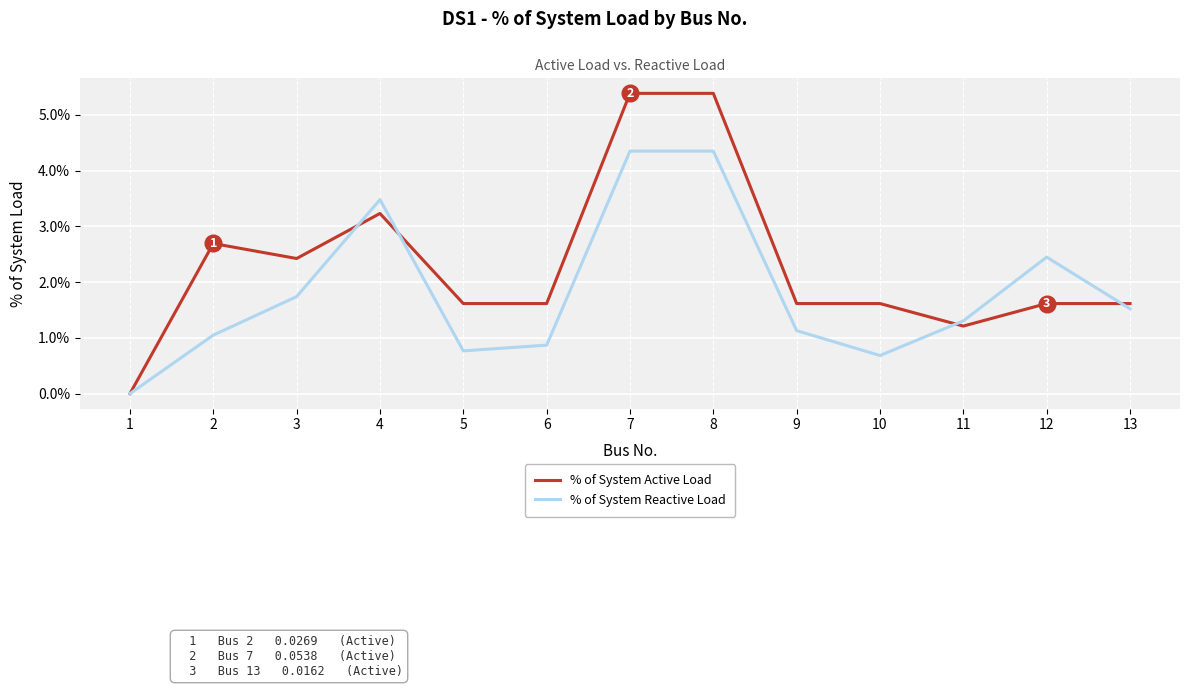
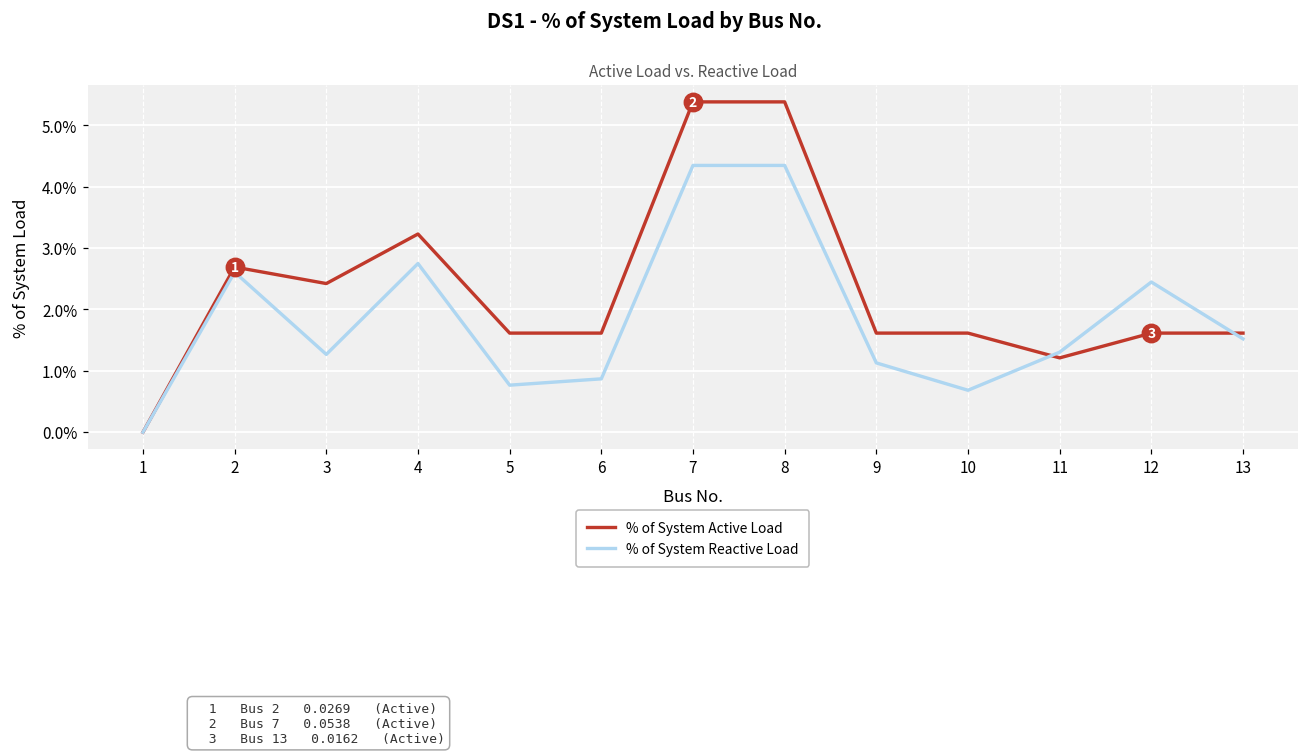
% of System Reactive Load, 2: 1.0% -> 2.6%
% of System Reactive Load, 3: 1.7% -> 1.3%
% of System Reactive Load, 4: 3.5% -> 2.7%
